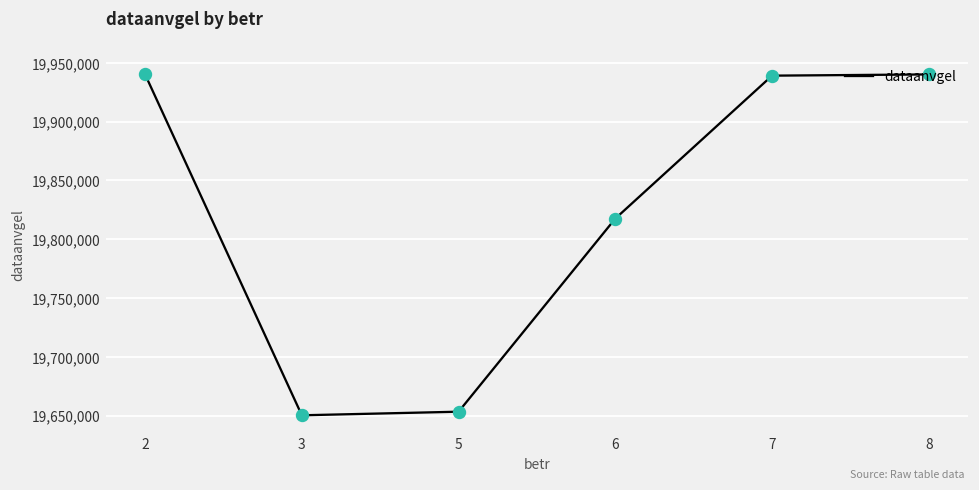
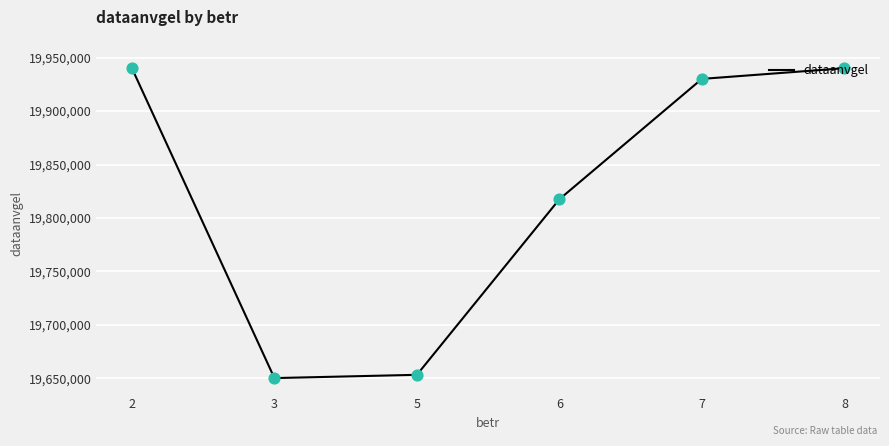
7: 19,939,000 -> 19,930,000
